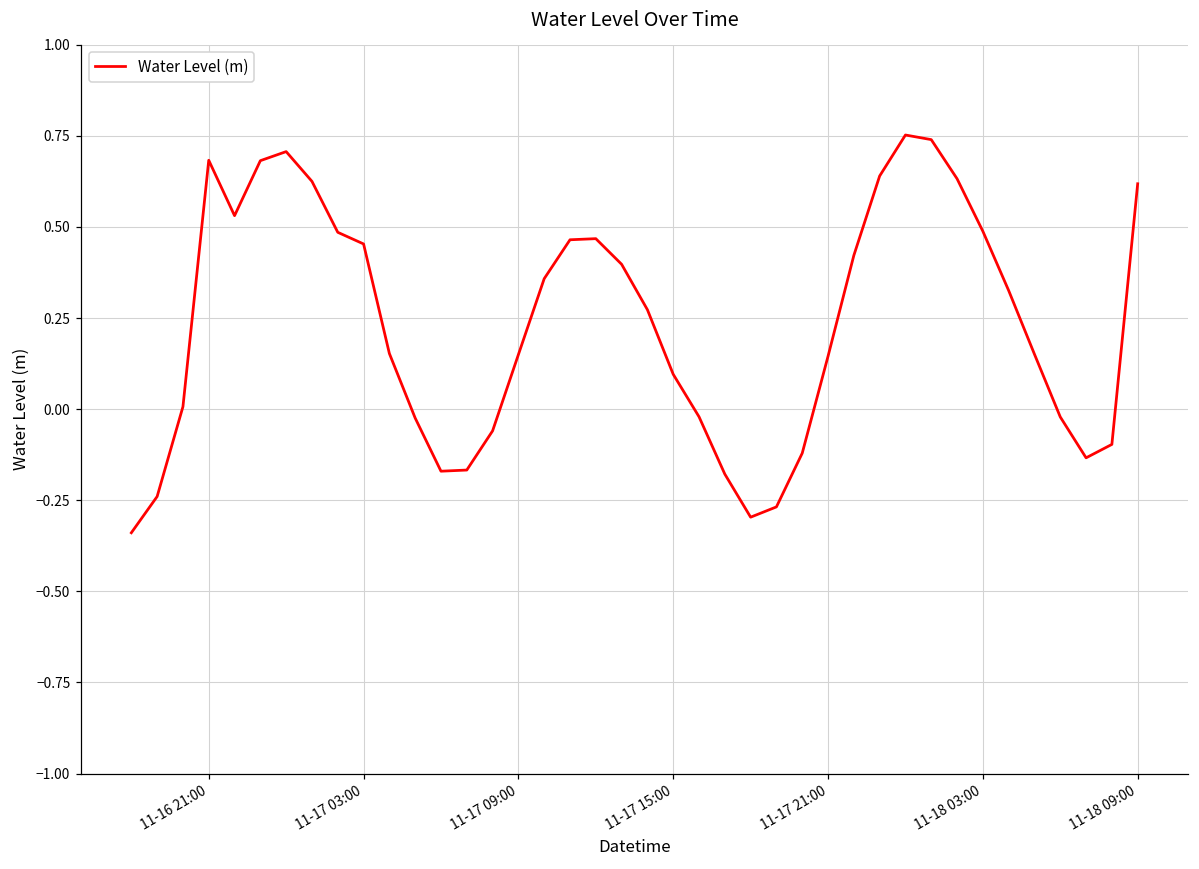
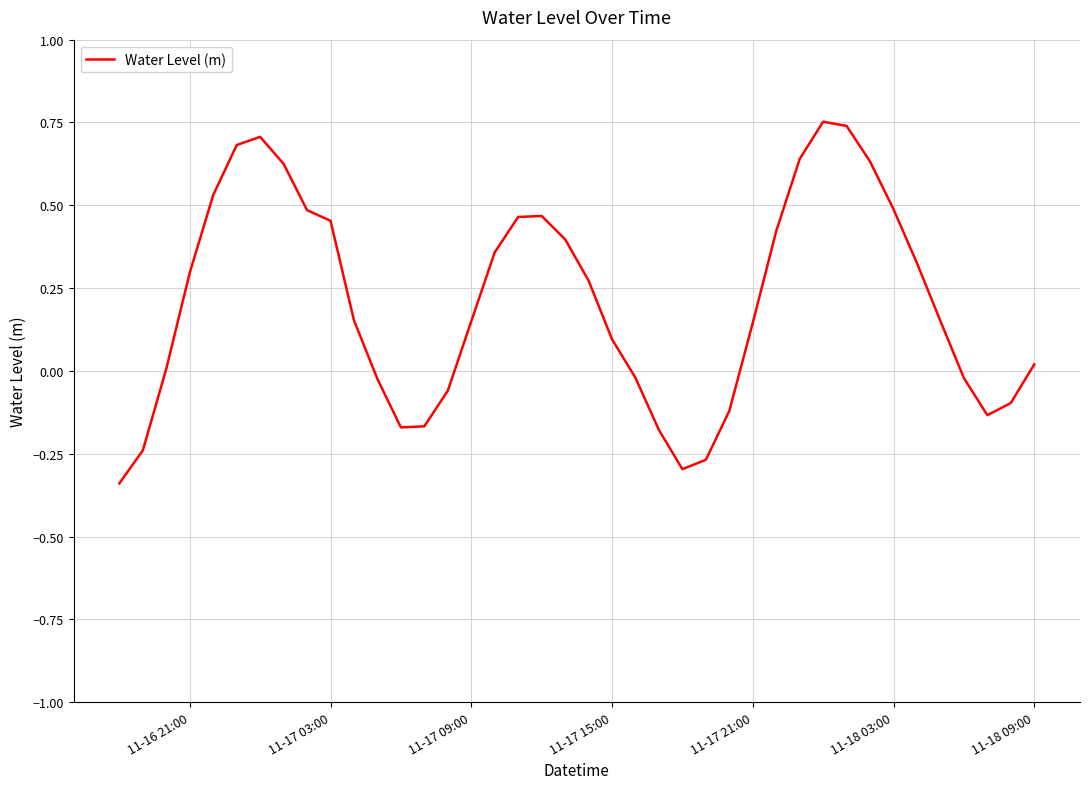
11-16 21:00: 0.68 -> 0.30
11-18 09:00: 0.62 -> 0.02
